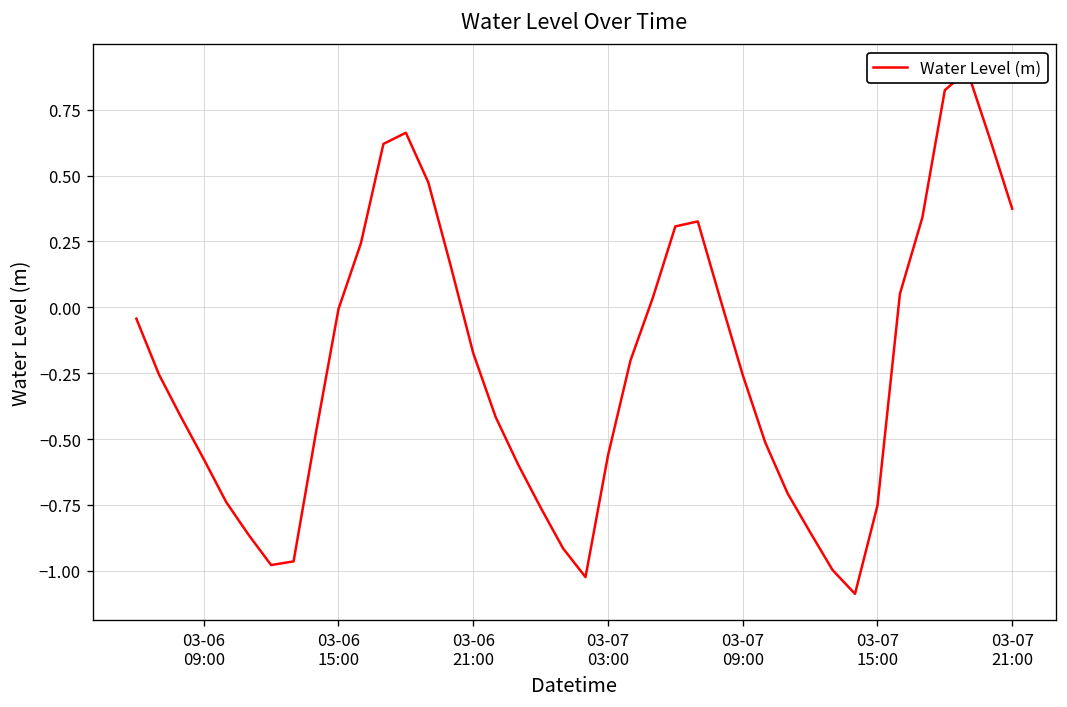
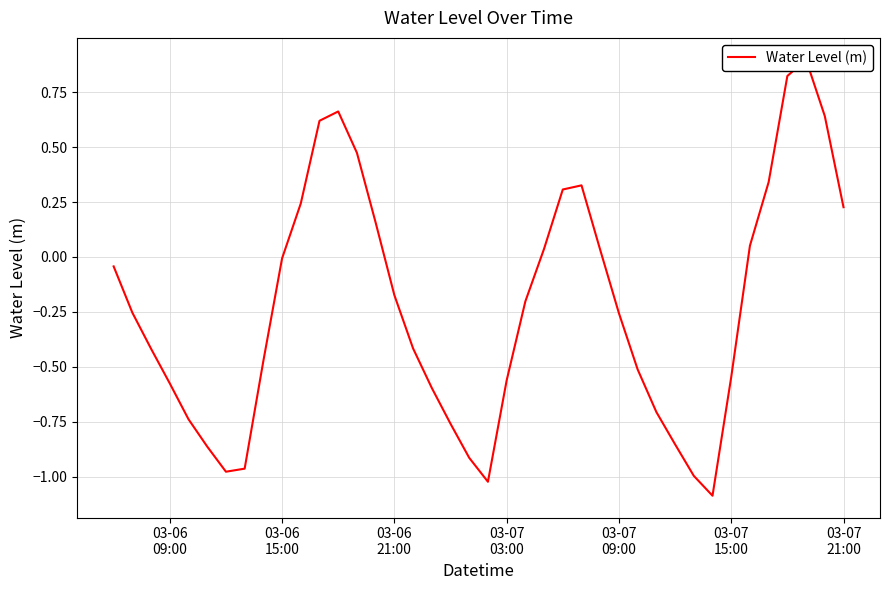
03-07 15:00: -0.75 -> -0.55
03-07 21:00: 0.37 -> 0.23
